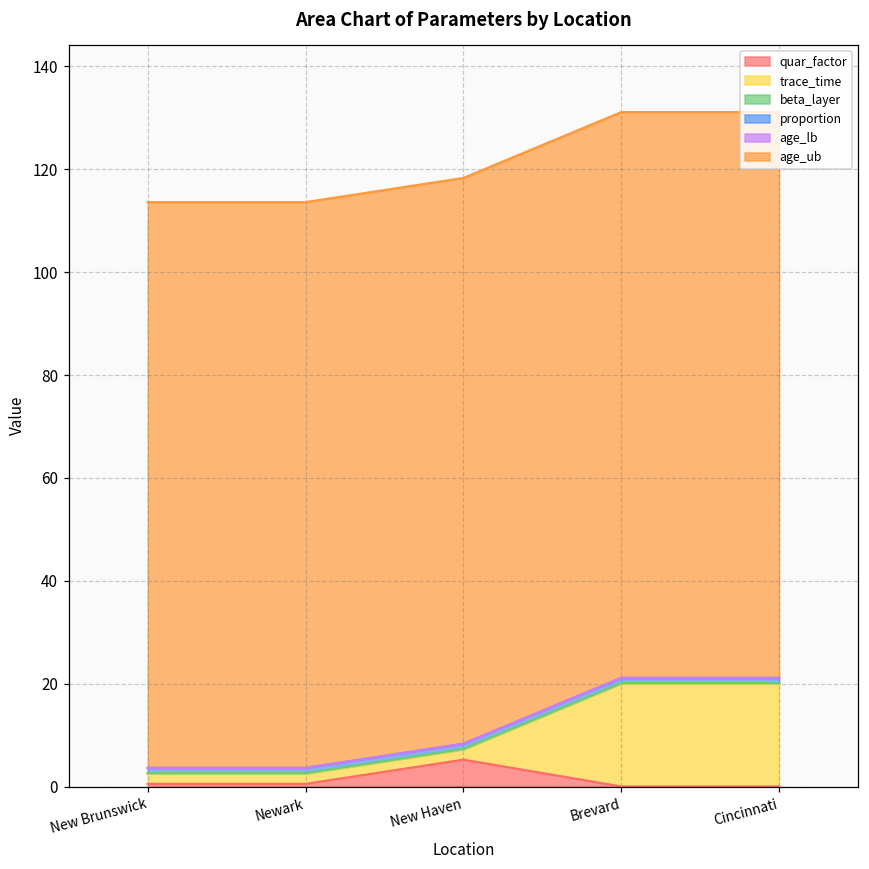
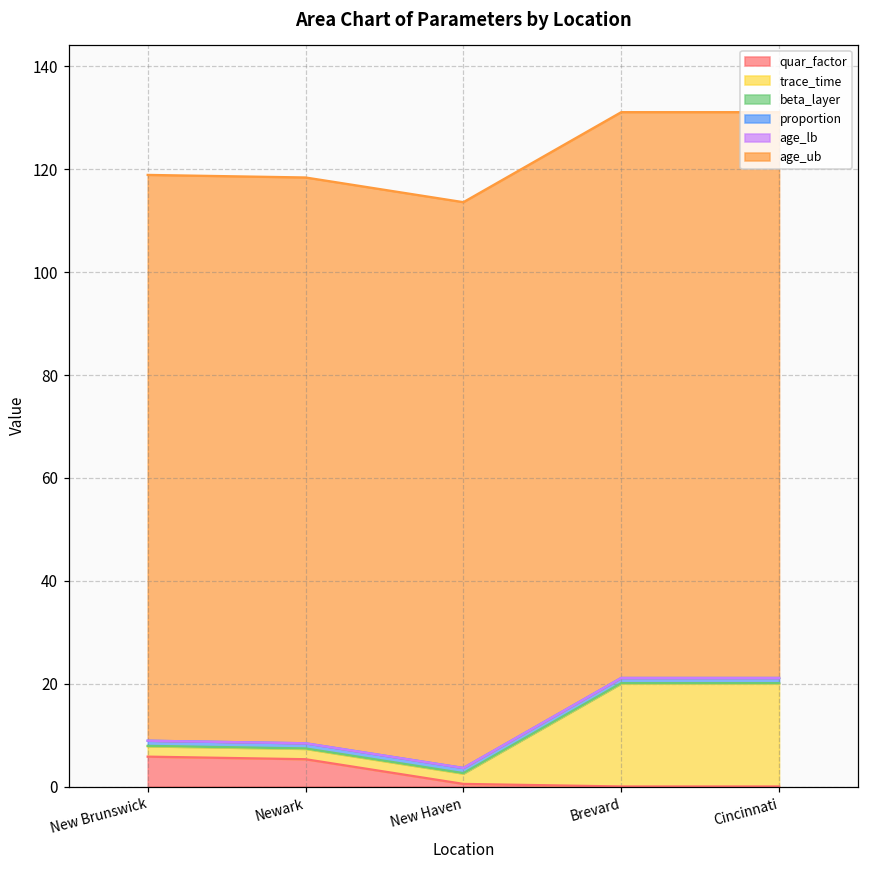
quar_factor, New Brunswick: 1 -> 6
quar_factor, Newark: 1 -> 5
quar_factor, New Haven: 5 -> 1
